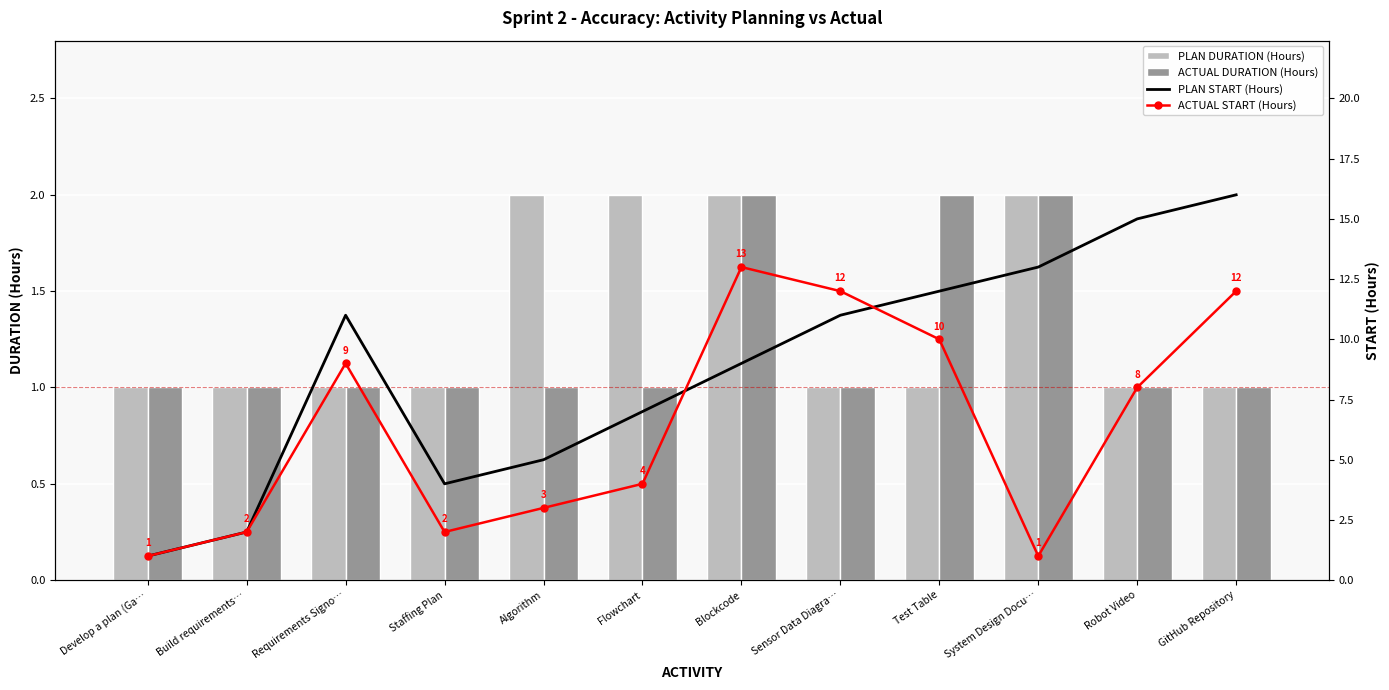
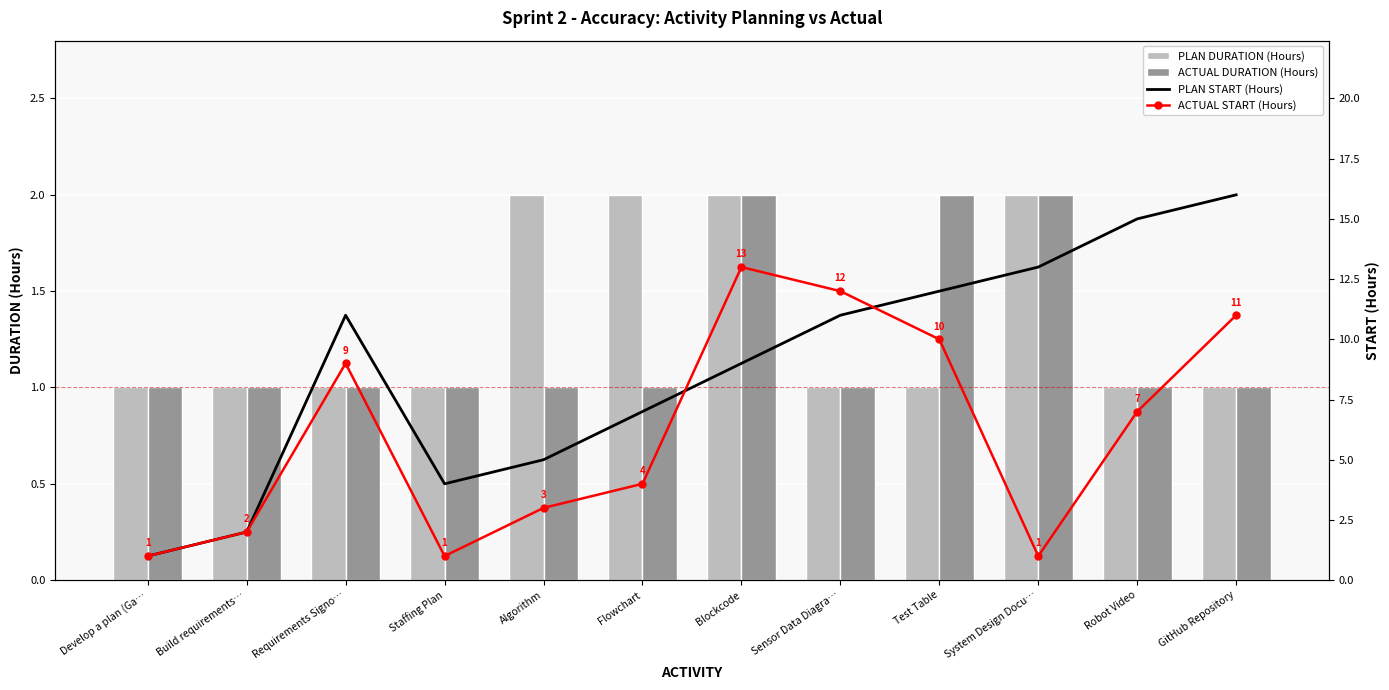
ACTUAL START (Hours), Staffing Plan: 2 -> 1
ACTUAL START (Hours), Robot Video: 8 -> 7
ACTUAL START (Hours), GitHub Repository: 12 -> 11
